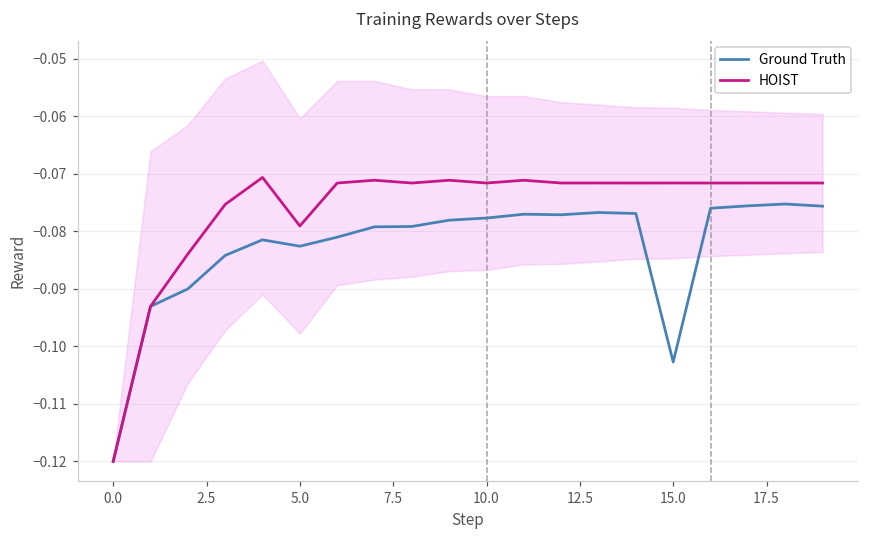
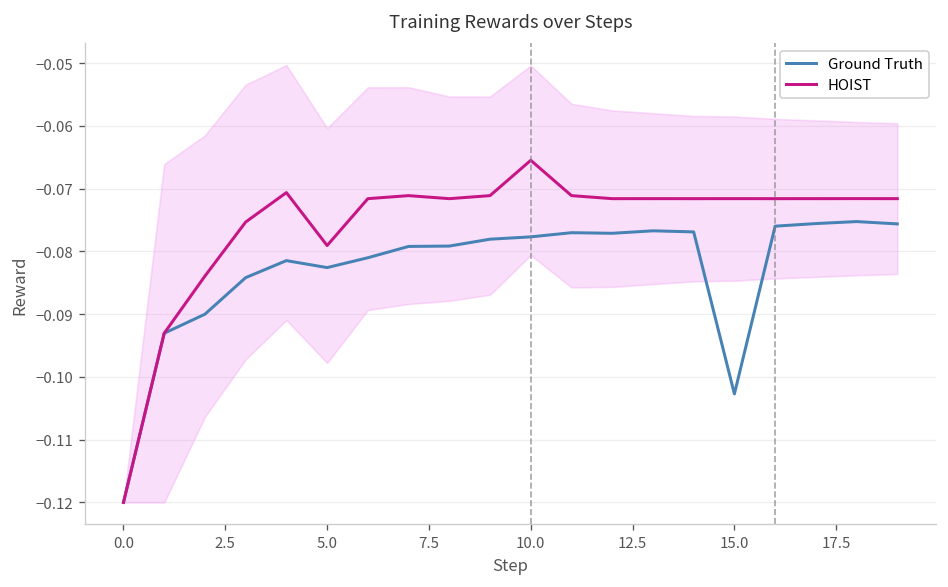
HOIST, 10.0: -0.072 -> -0.065
